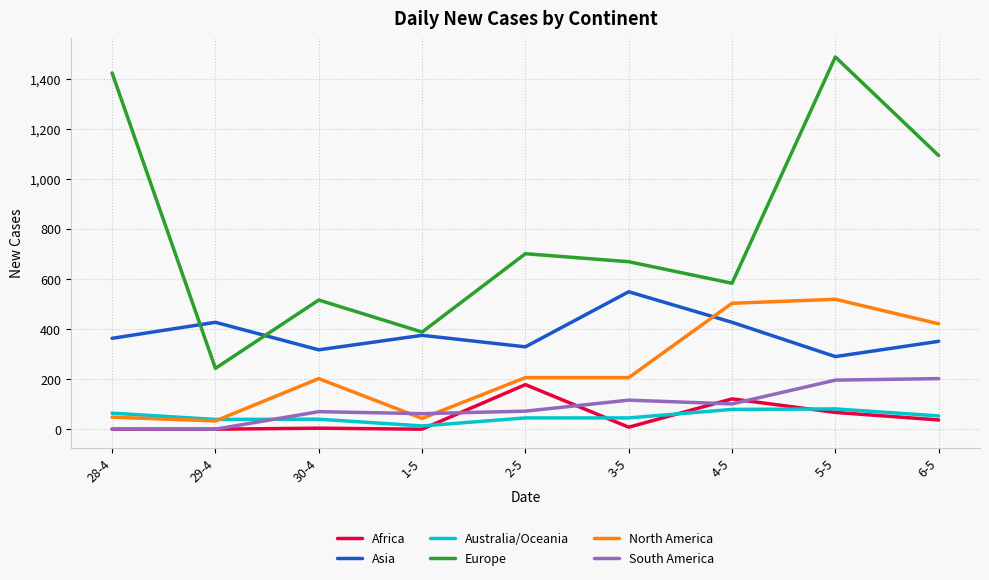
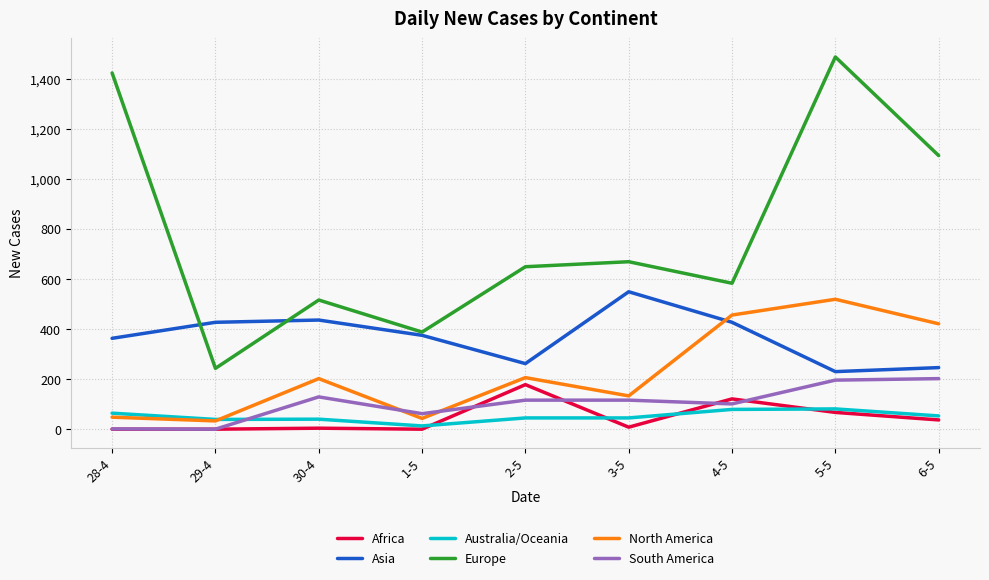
Asia, 30-4: 320 -> 440
South America, 30-4: 70 -> 130
Asia, 2-5: 330 -> 260
Europe, 2-5: 700 -> 650
South America, 2-5: 70 -> 120
North America, 3-5: 210 -> 130
North America, 4-5: 500 -> 460
Asia, 5-5: 290 -> 230
Asia, 6-5: 350 -> 250
